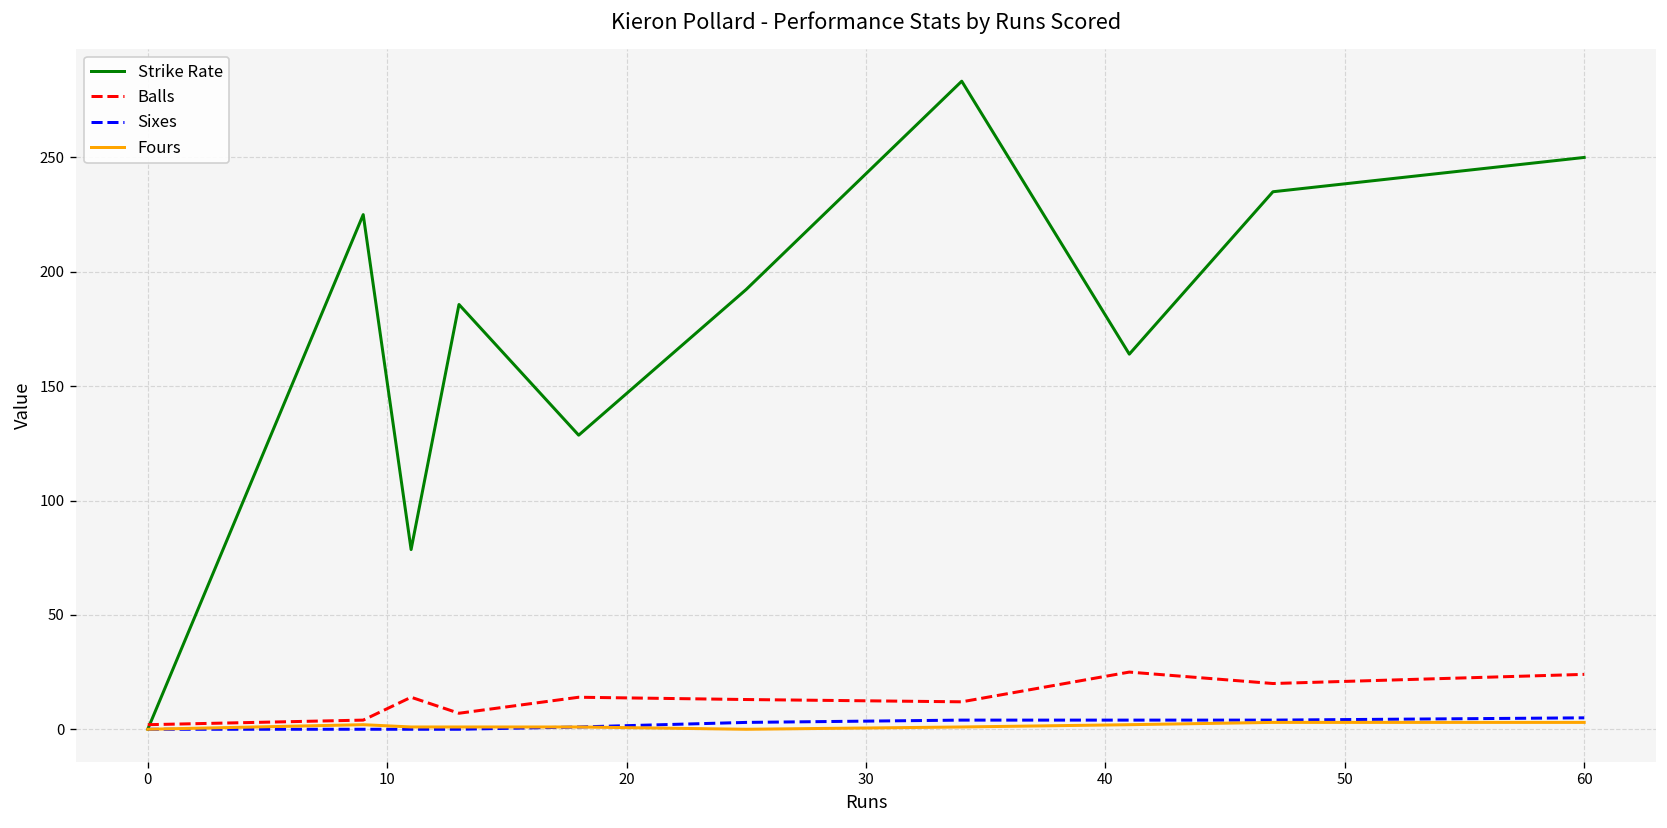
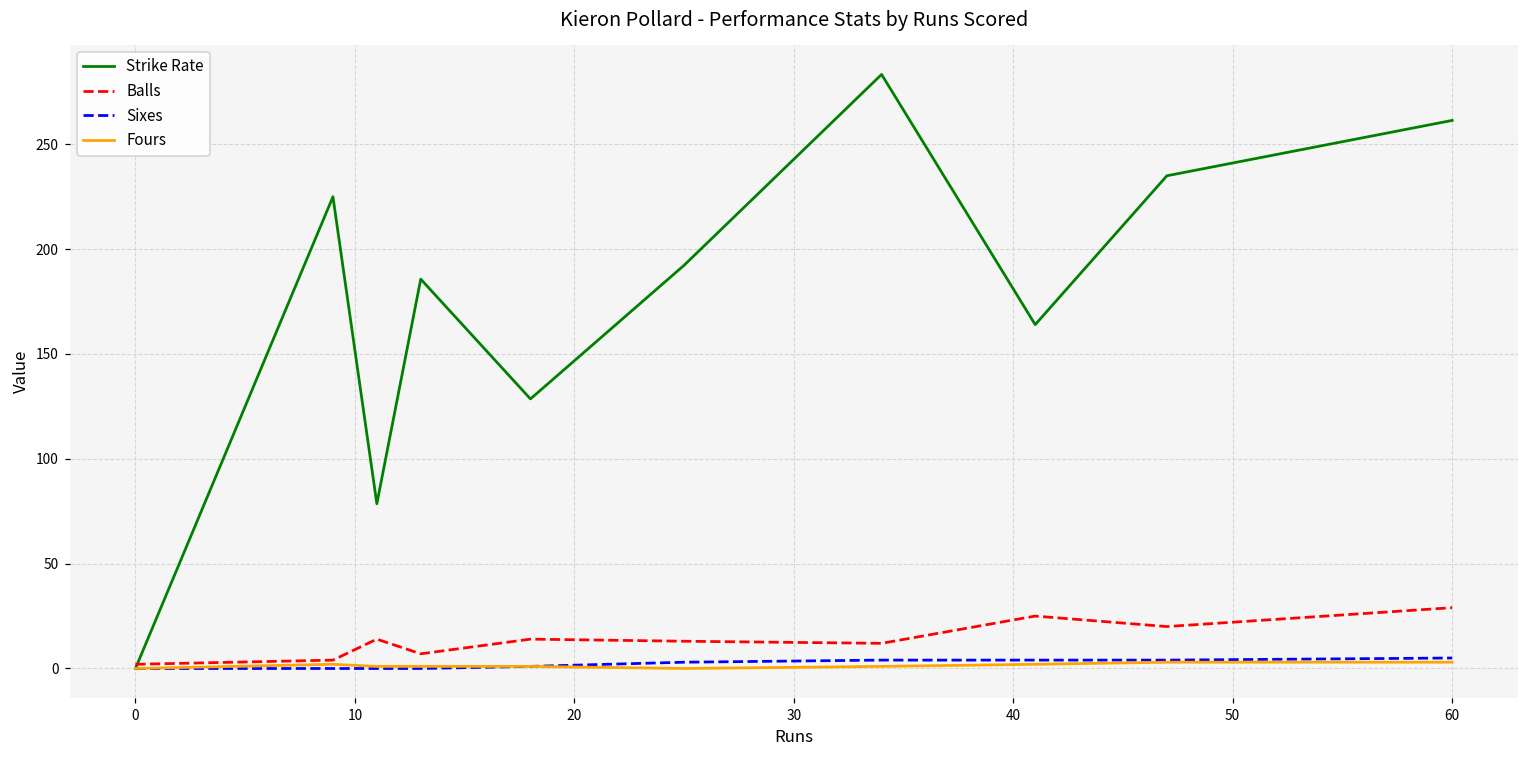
Strike Rate, 60: 250 -> 261
Balls, 60: 24 -> 29
